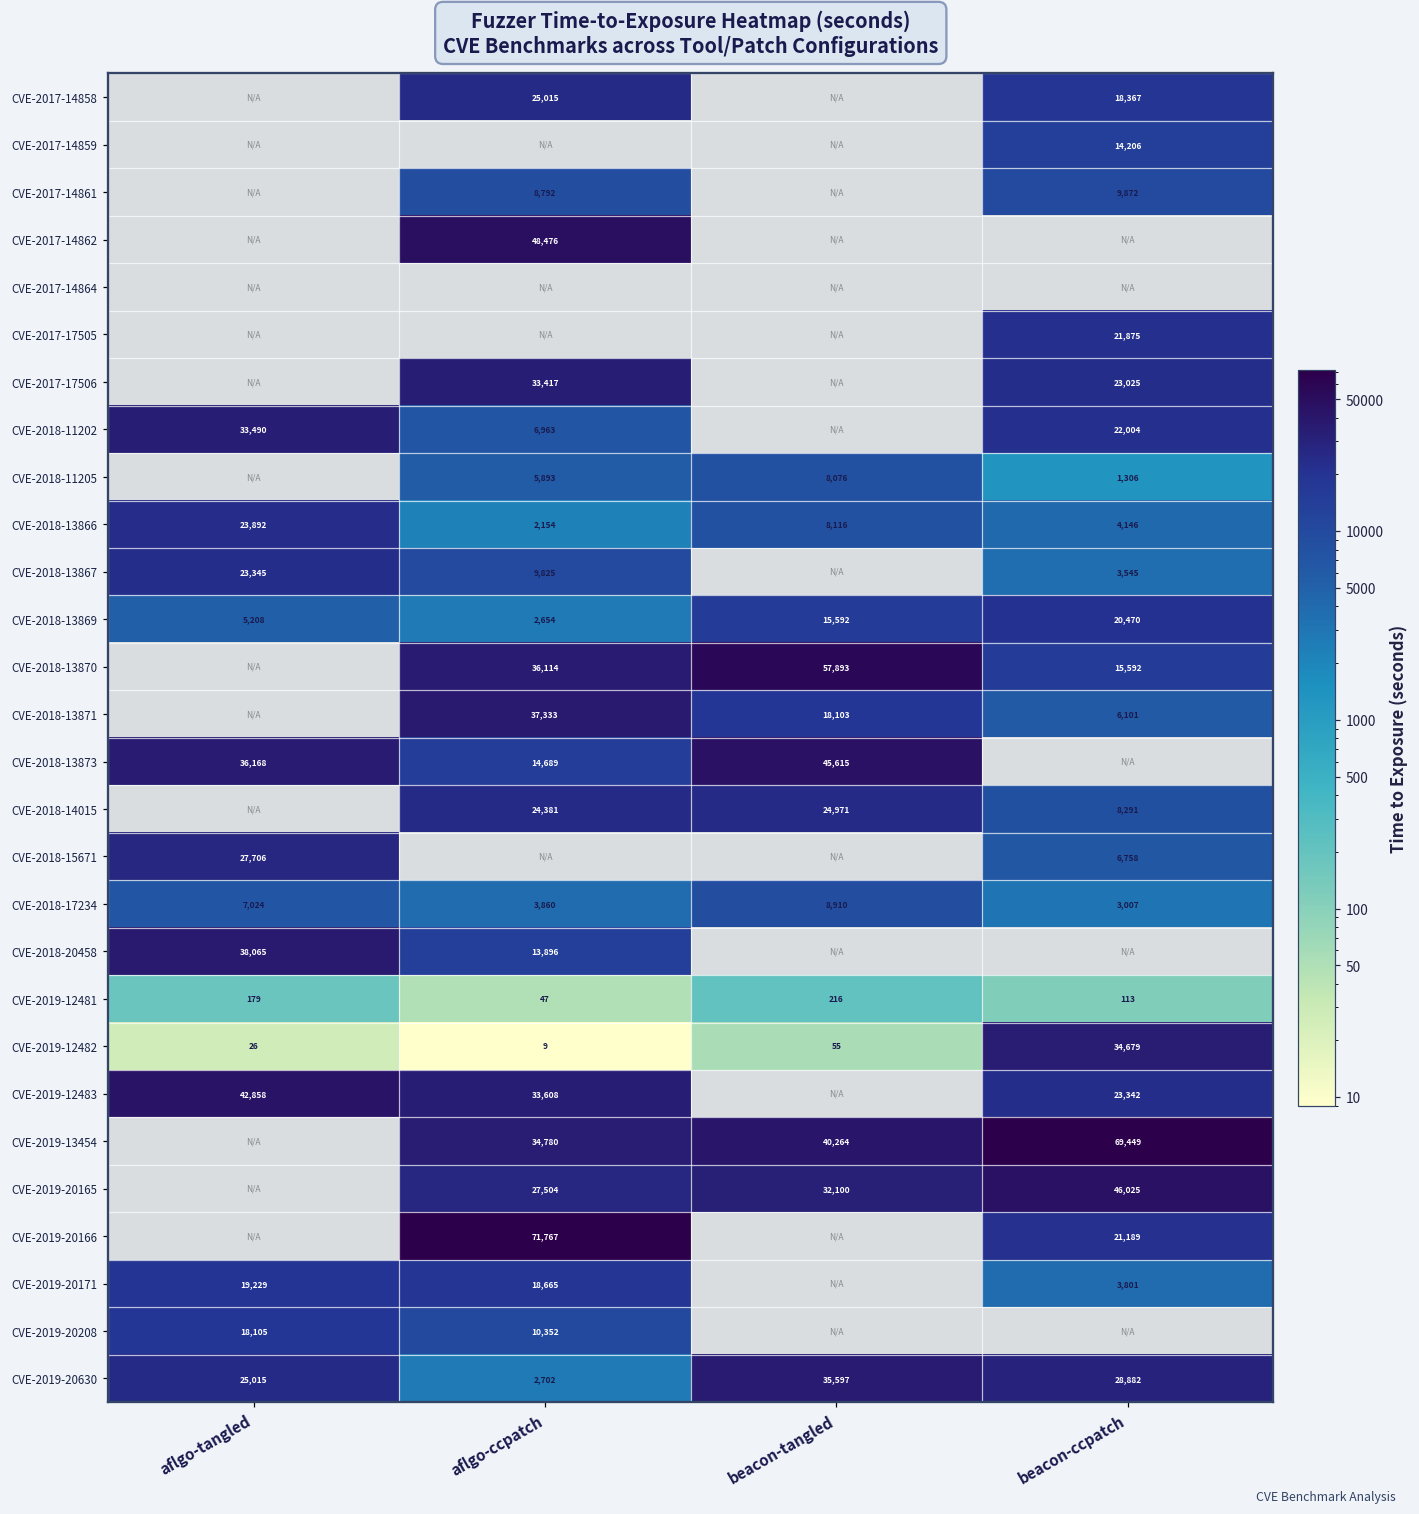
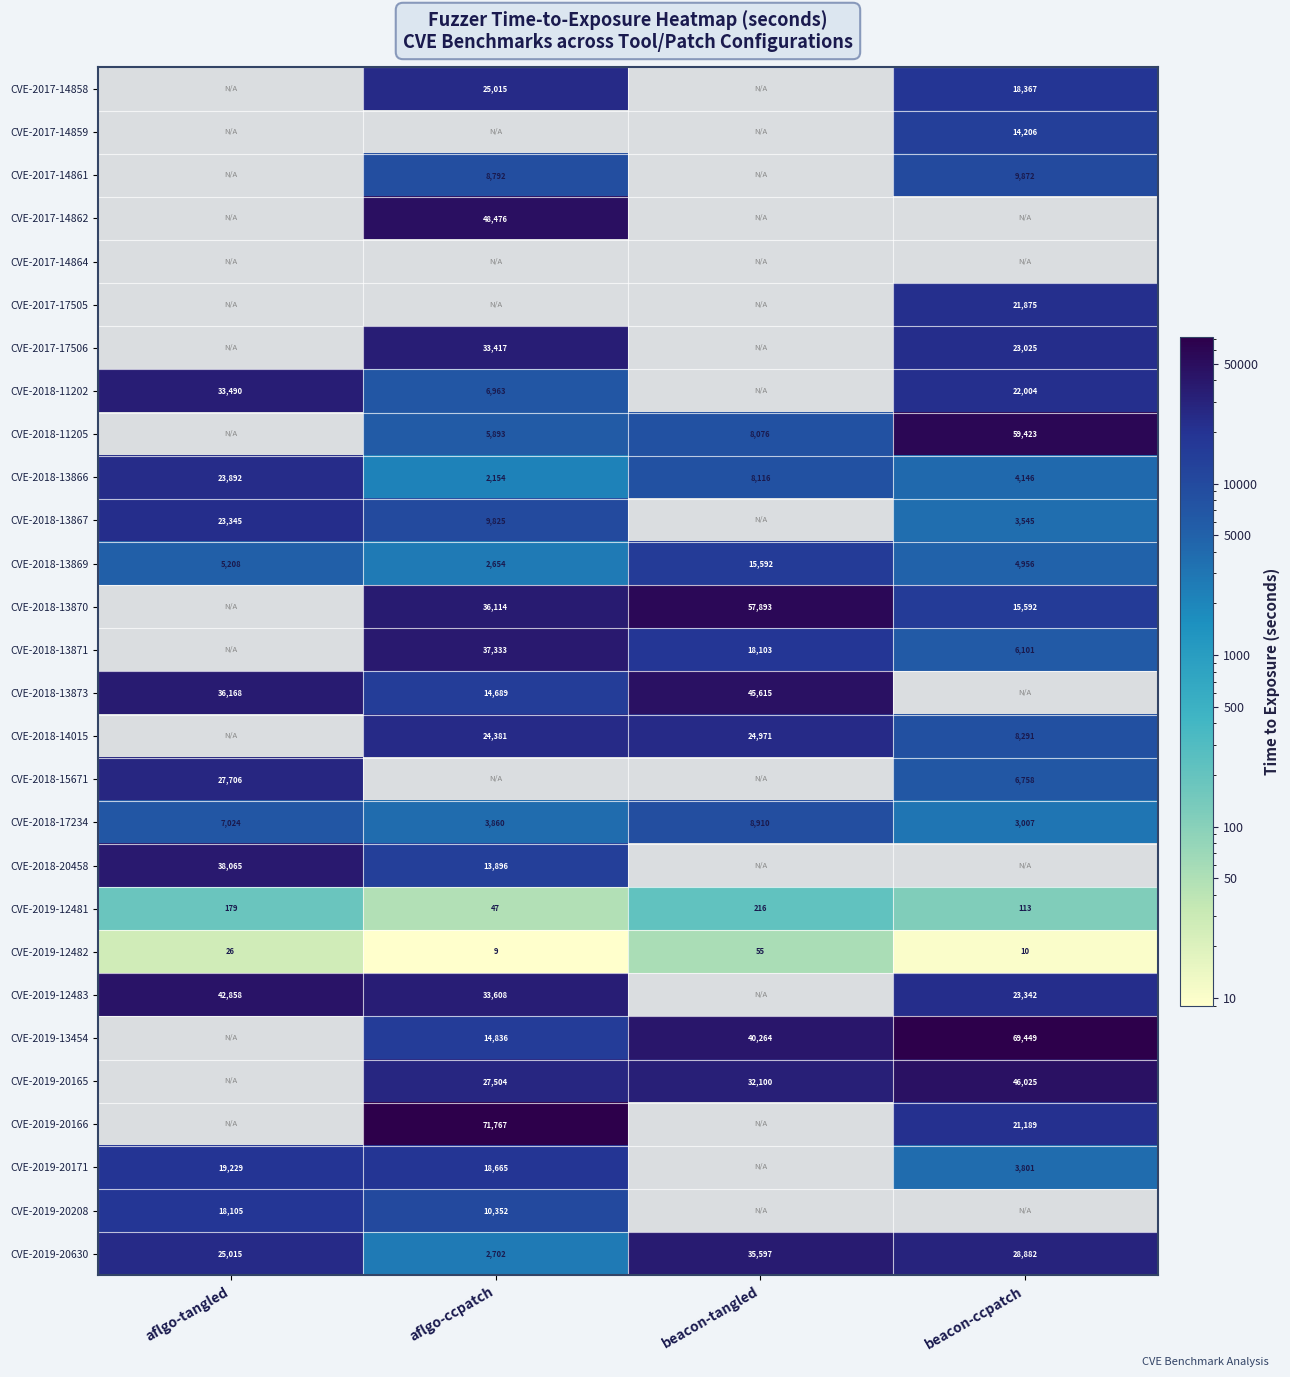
CVE-2018-11205, beacon-ccpatch: 1,306 -> 59,423
CVE-2018-13869, beacon-ccpatch: 20,470 -> 4,956
CVE-2019-12482, beacon-ccpatch: 34,679 -> 10
CVE-2019-13454, aflgo-ccpatch: 34,780 -> 14,836
